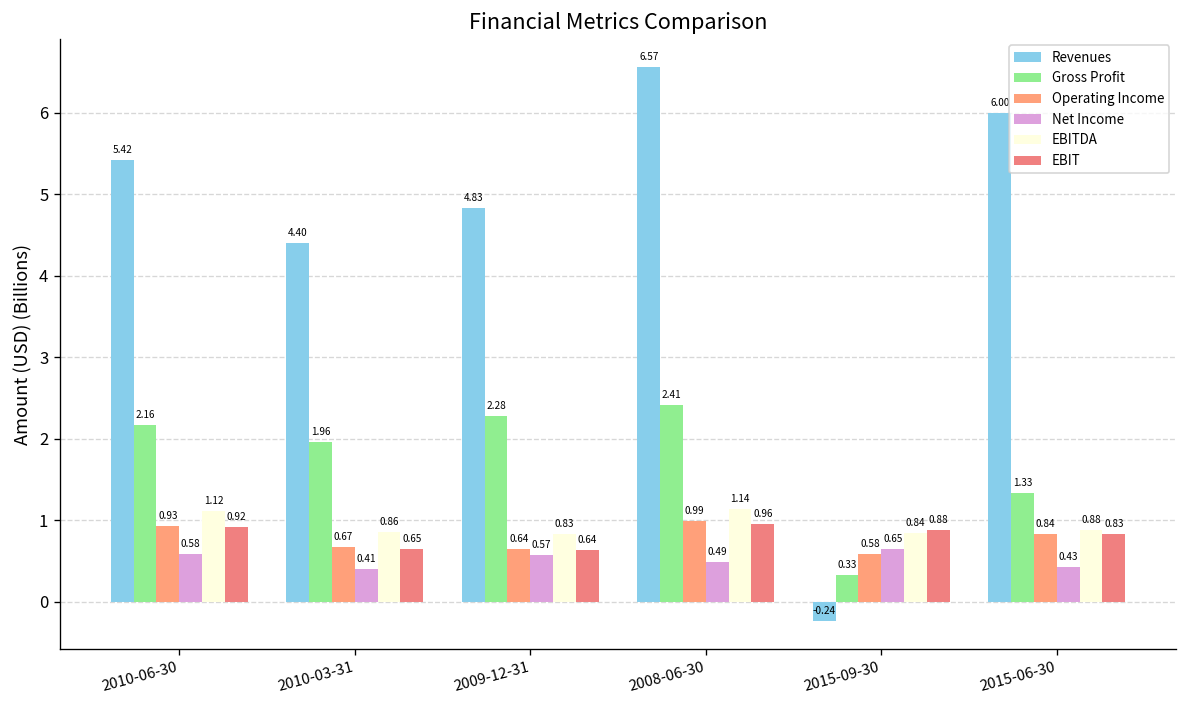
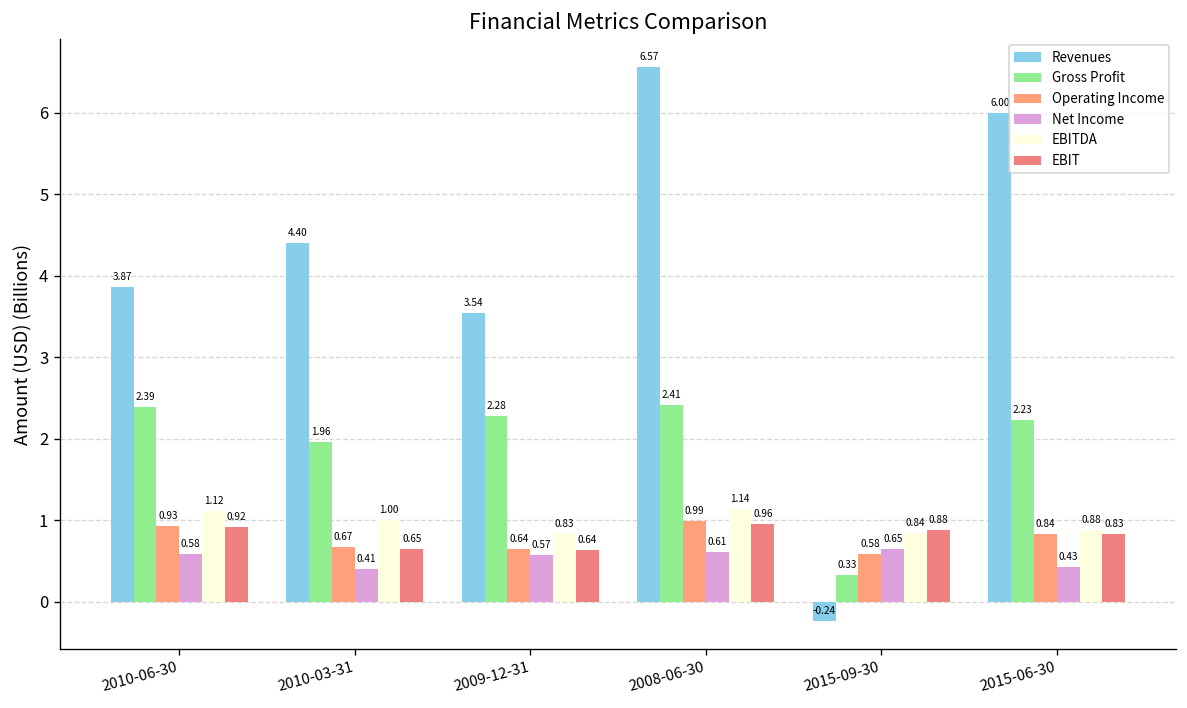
Revenues, 2010-06-30: 5.42 -> 3.87
Gross Profit, 2010-06-30: 2.16 -> 2.39
EBITDA, 2010-03-31: 0.86 -> 1.00
Revenues, 2009-12-31: 4.83 -> 3.54
Net Income, 2008-06-30: 0.49 -> 0.61
Gross Profit, 2015-06-30: 1.33 -> 2.23
